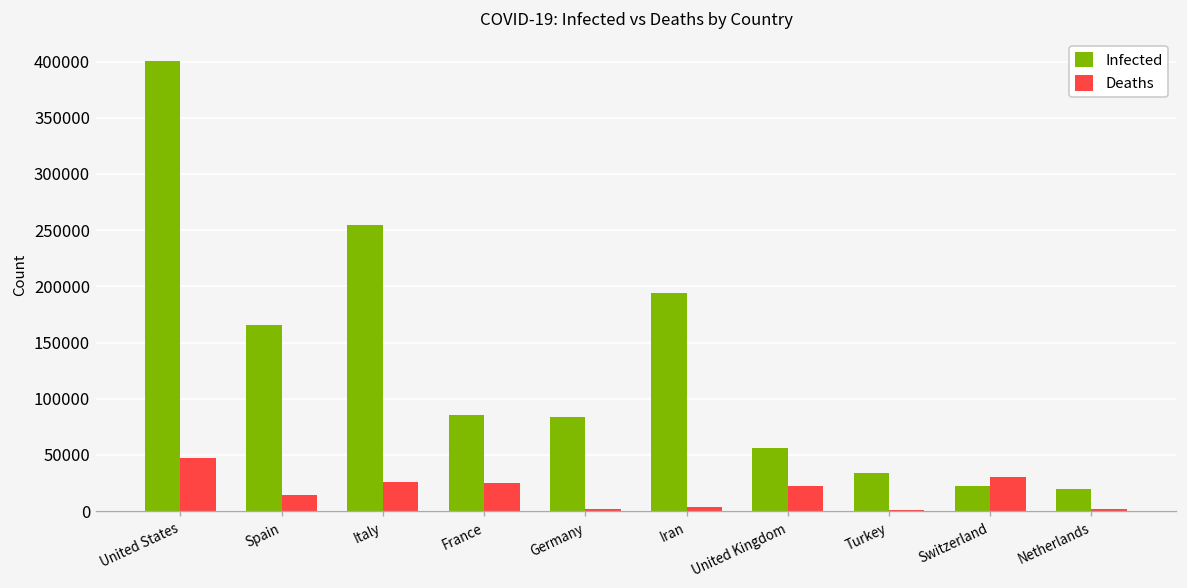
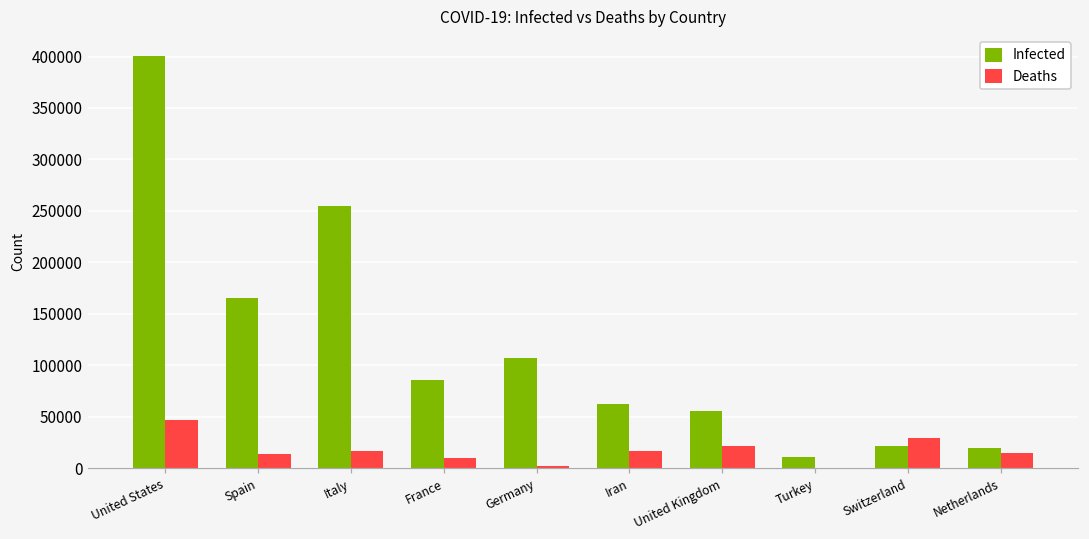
Deaths, Italy: 30000 -> 20000
Deaths, France: 20000 -> 10000
Infected, Germany: 80000 -> 110000
Infected, Iran: 190000 -> 60000
Deaths, Iran: 0 -> 20000
Infected, Turkey: 30000 -> 10000
Deaths, Netherlands: 0 -> 20000
